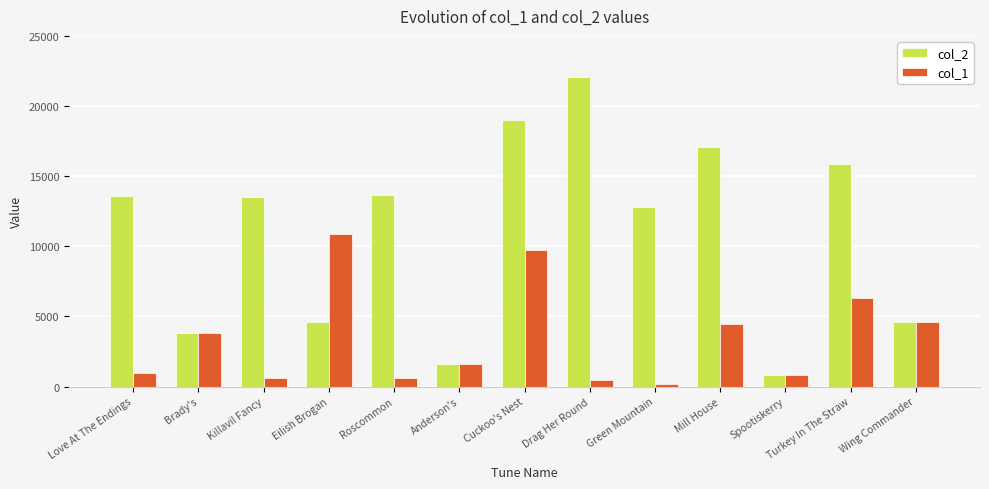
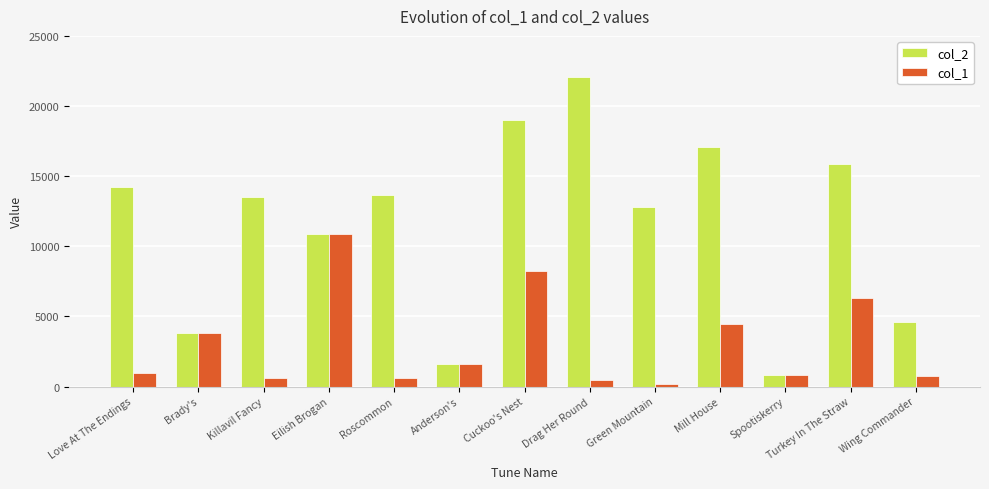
col_2, Love At The Endings: 13600 -> 14200
col_2, Eilish Brogan: 4600 -> 10800
col_1, Cuckoo's Nest: 9700 -> 8200
col_1, Wing Commander: 4600 -> 800
